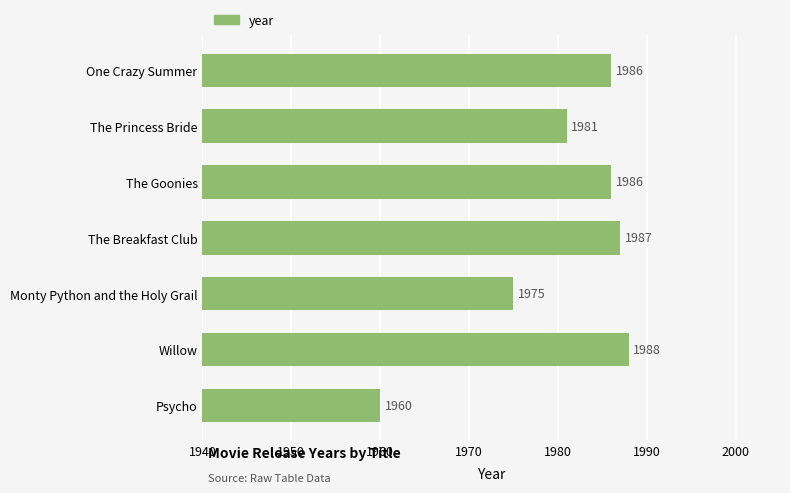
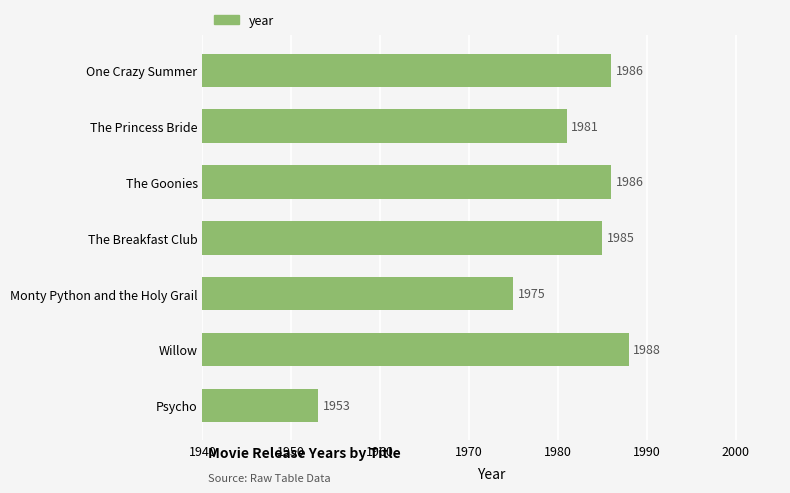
The Breakfast Club: 1987 -> 1985
Psycho: 1960 -> 1953
